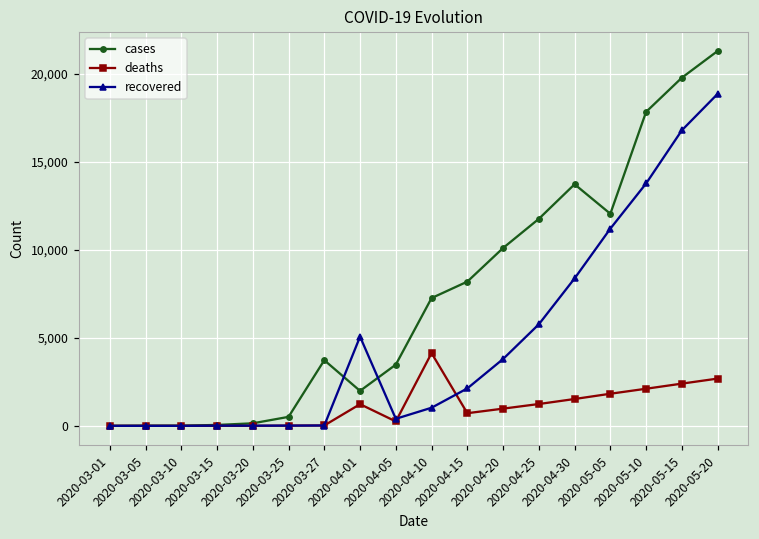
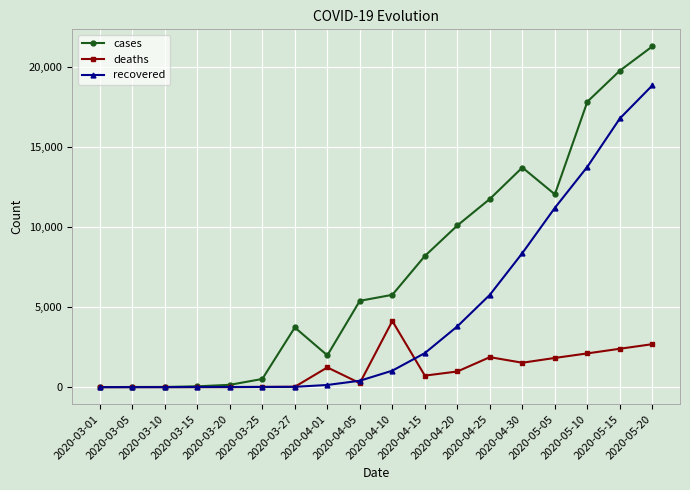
recovered, 2020-04-01: 5,100 -> 100
cases, 2020-04-05: 3,500 -> 5,400
cases, 2020-04-10: 7,300 -> 5,800
deaths, 2020-04-25: 1,200 -> 1,900
